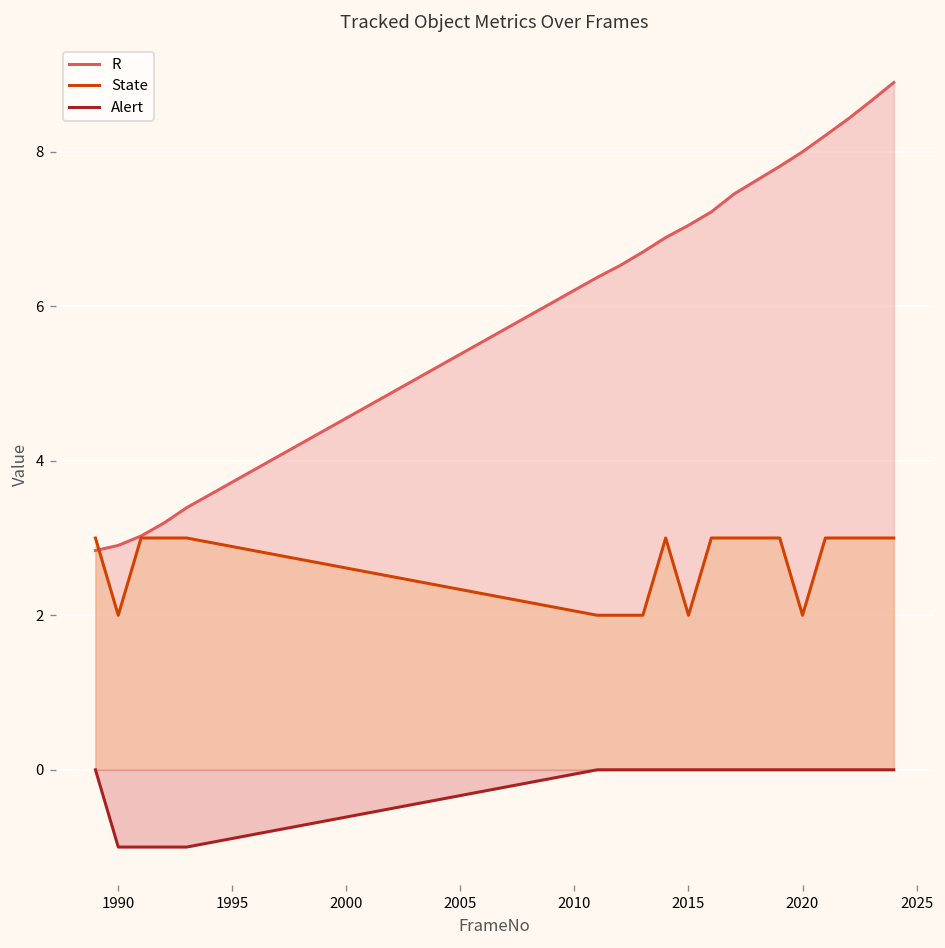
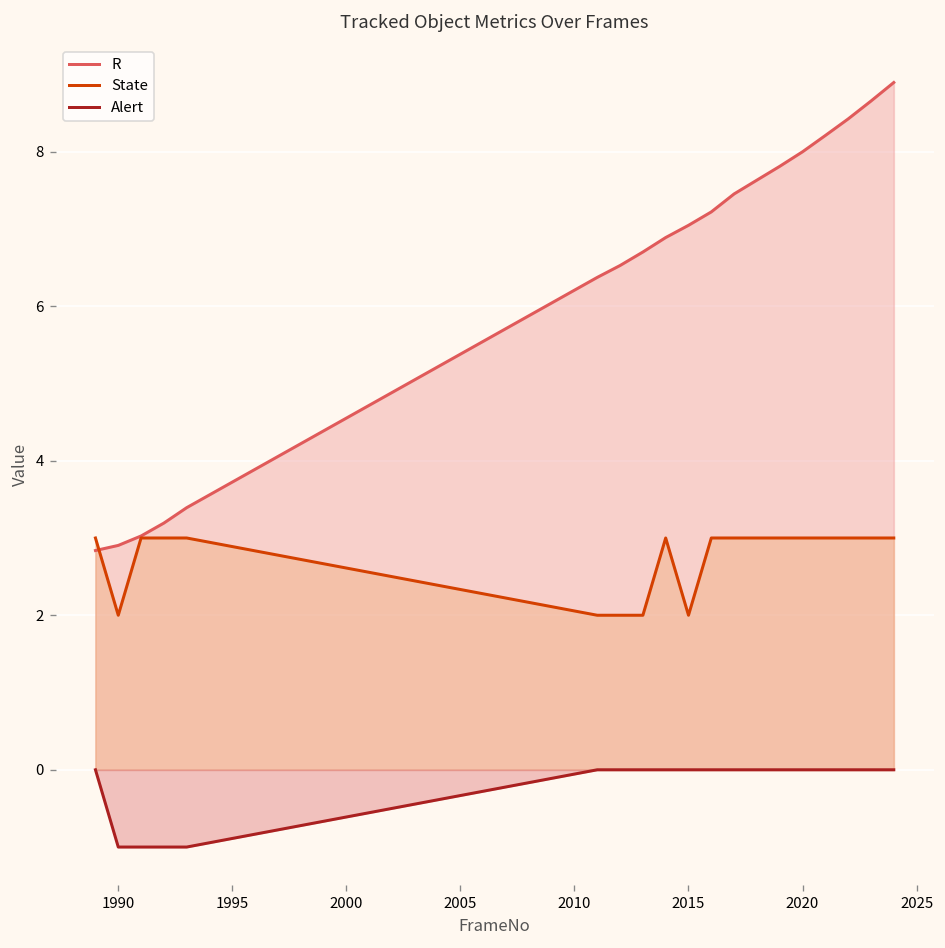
State, 2020: 2 -> 3
